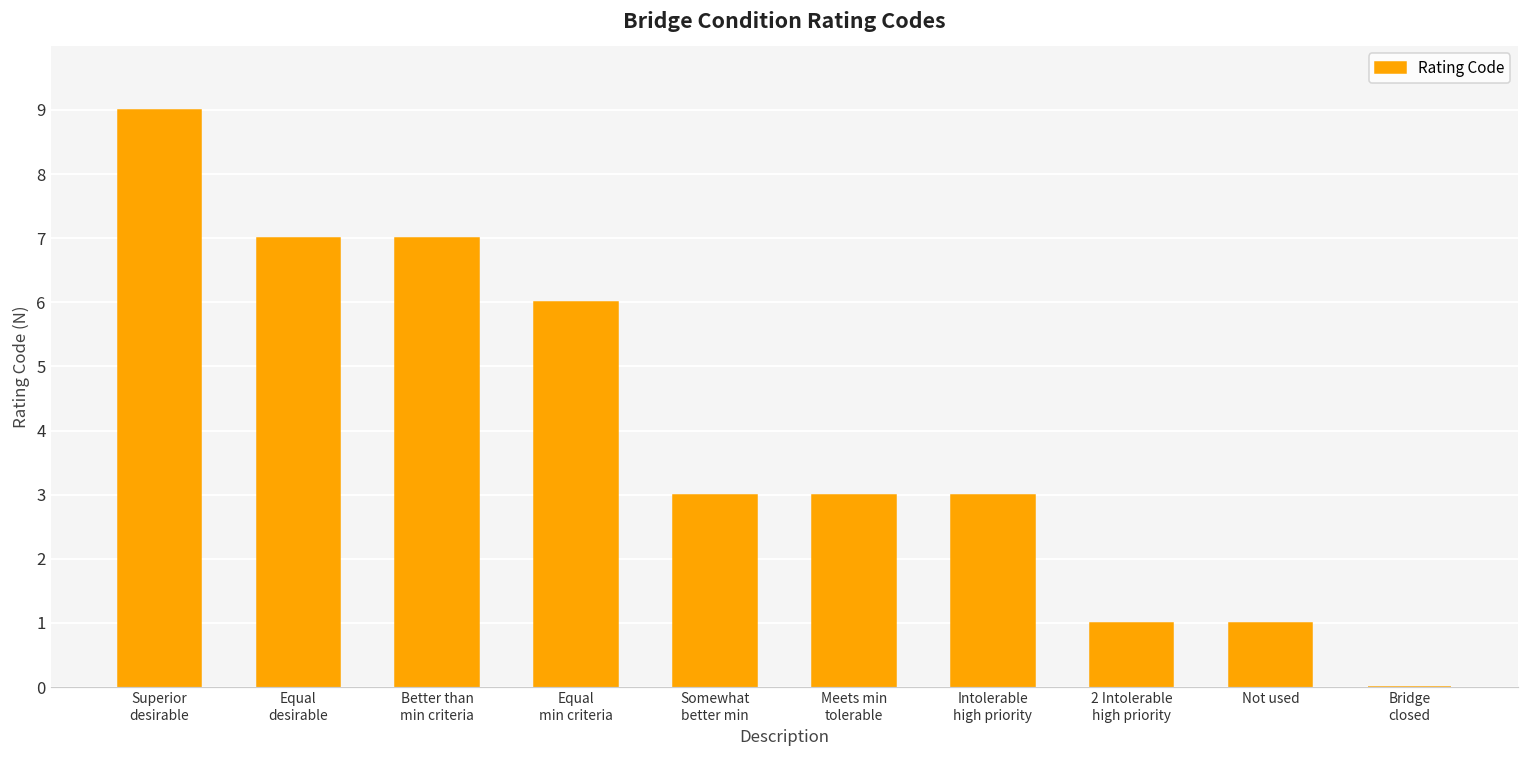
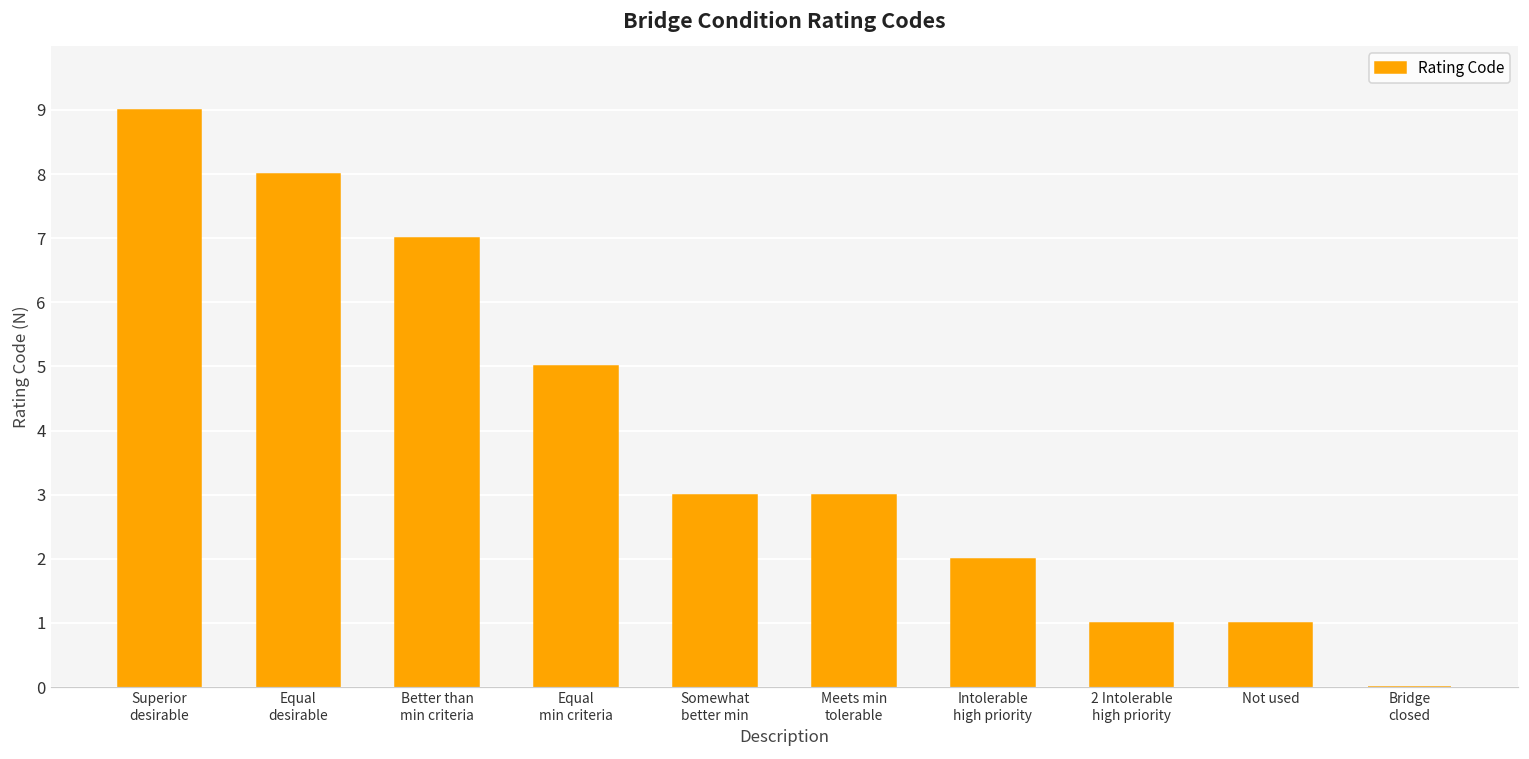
Equal desirable: 7 -> 8
Equal min criteria: 6 -> 5
Intolerable high priority: 3 -> 2
